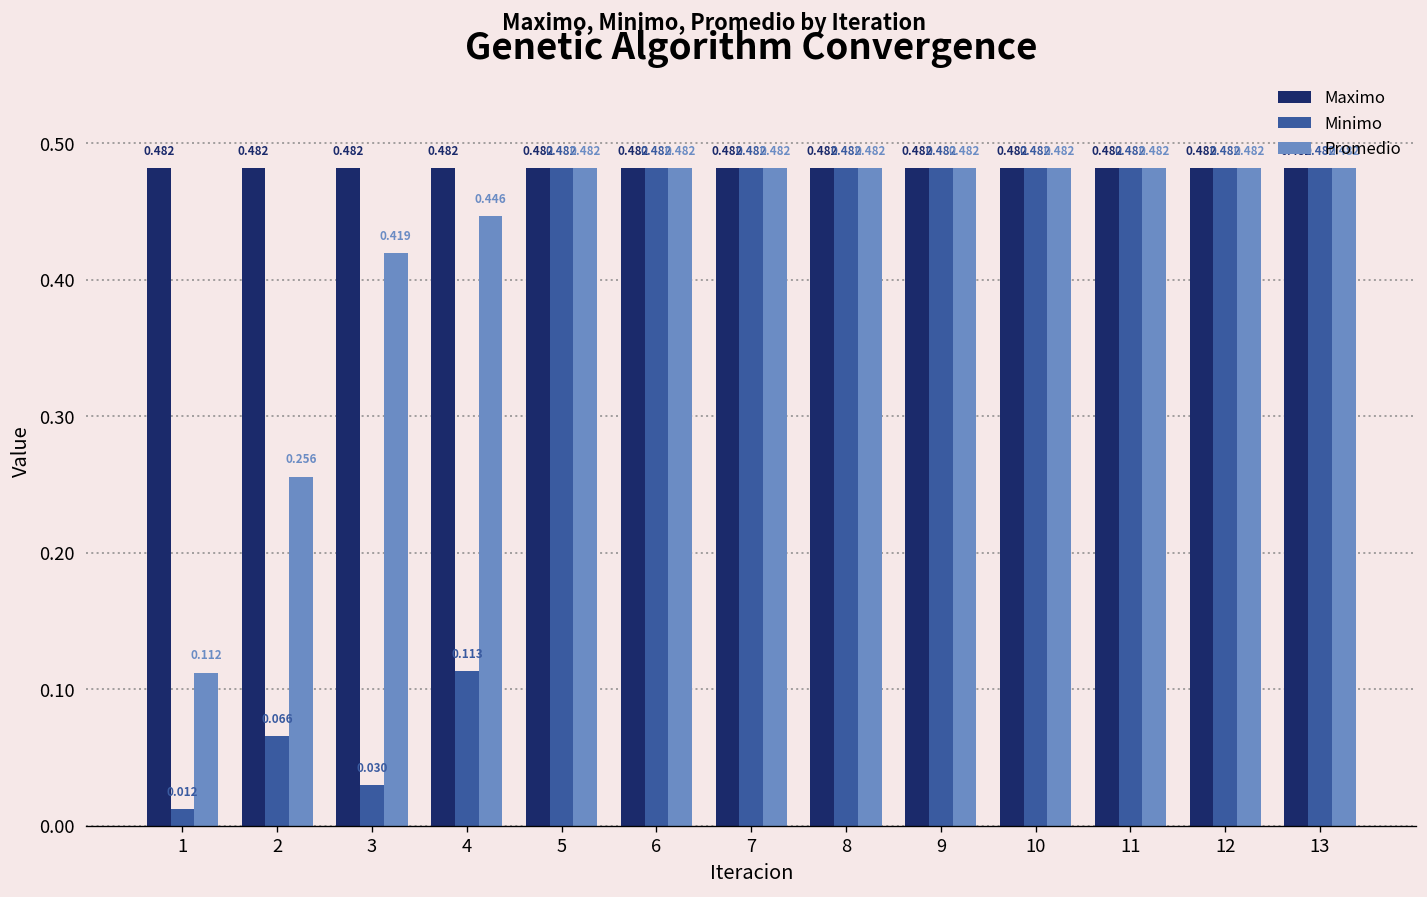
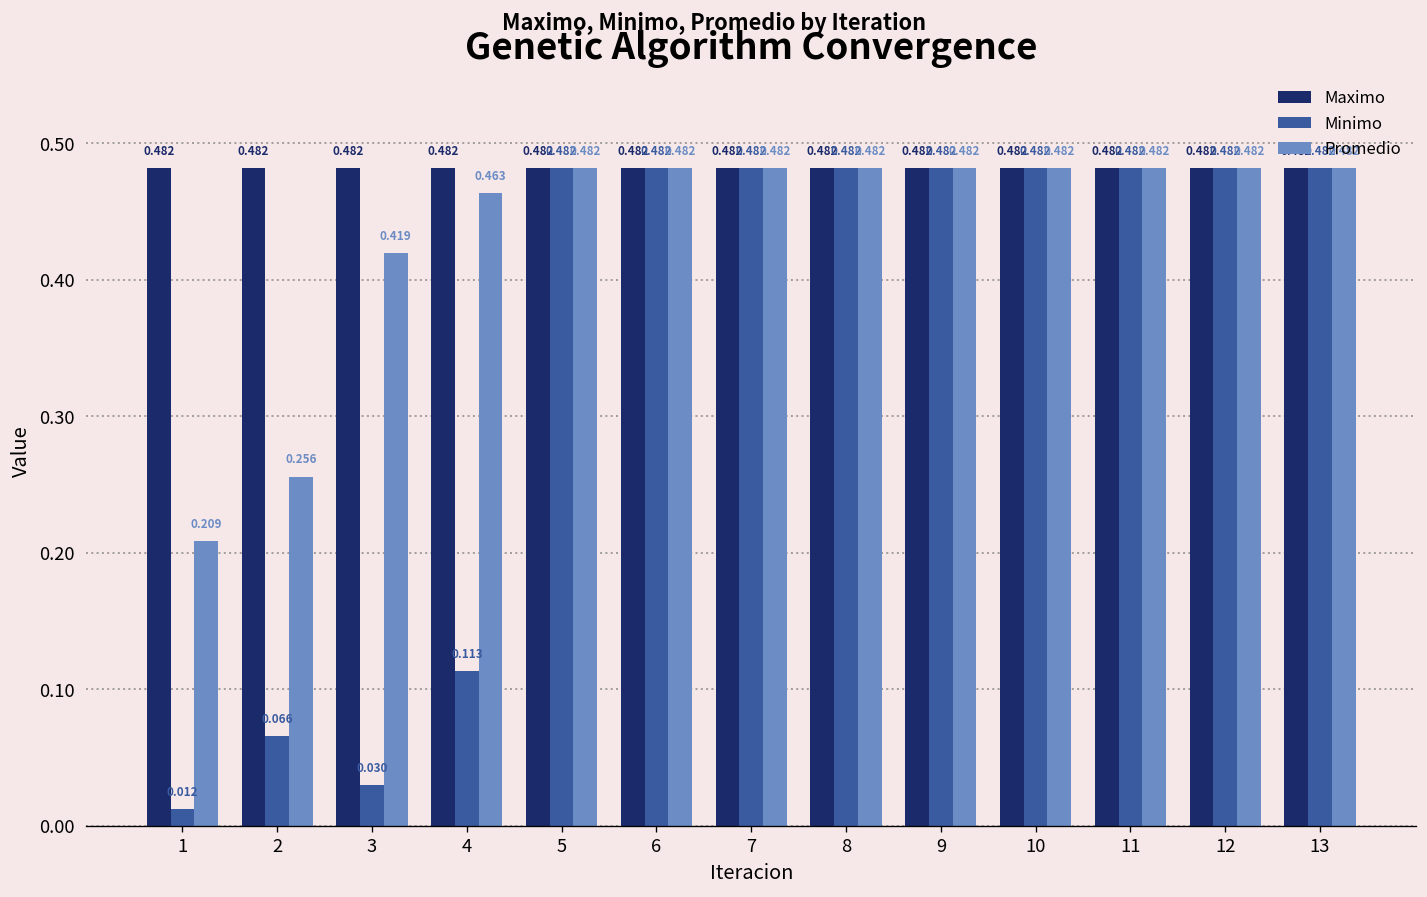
Promedio, 1: 0.112 -> 0.209
Promedio, 4: 0.446 -> 0.463
